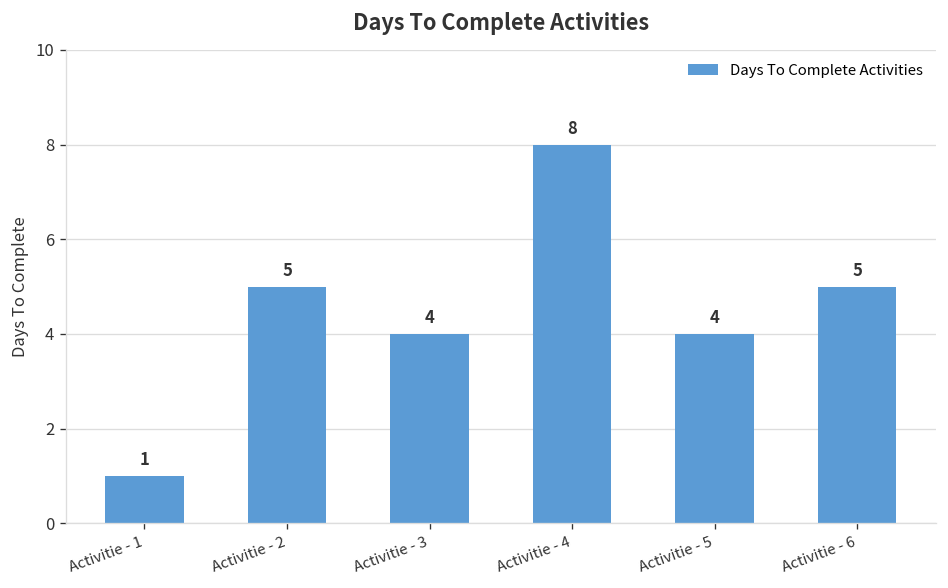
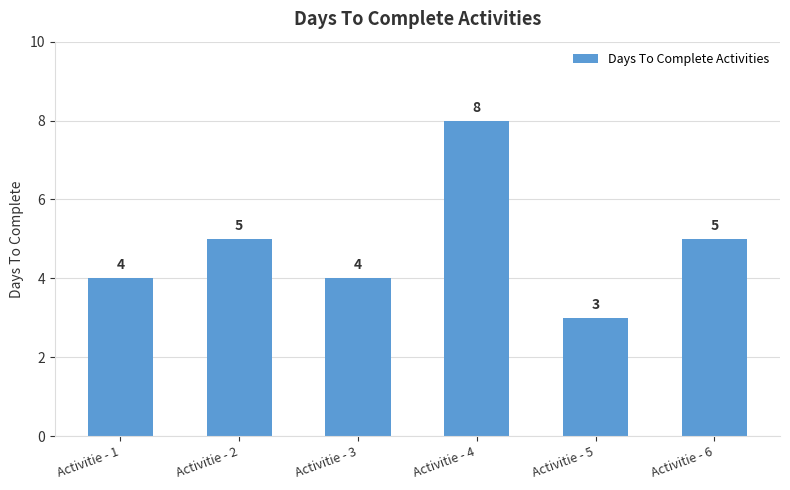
Activitie - 1: 1 -> 4
Activitie - 5: 4 -> 3
